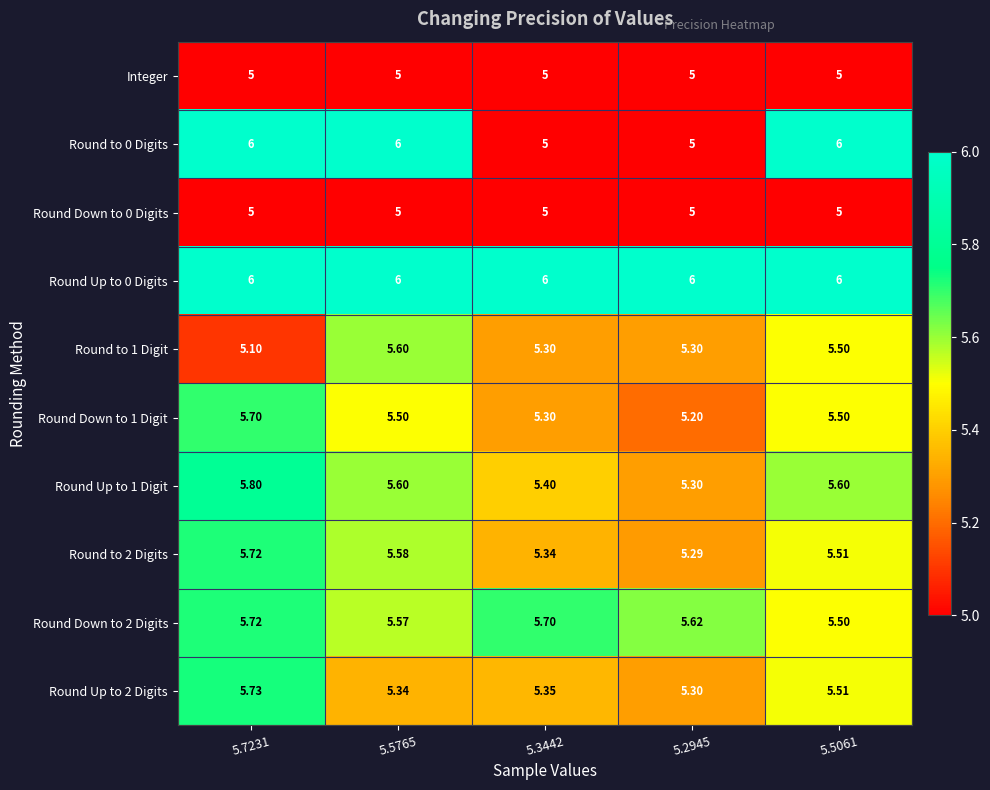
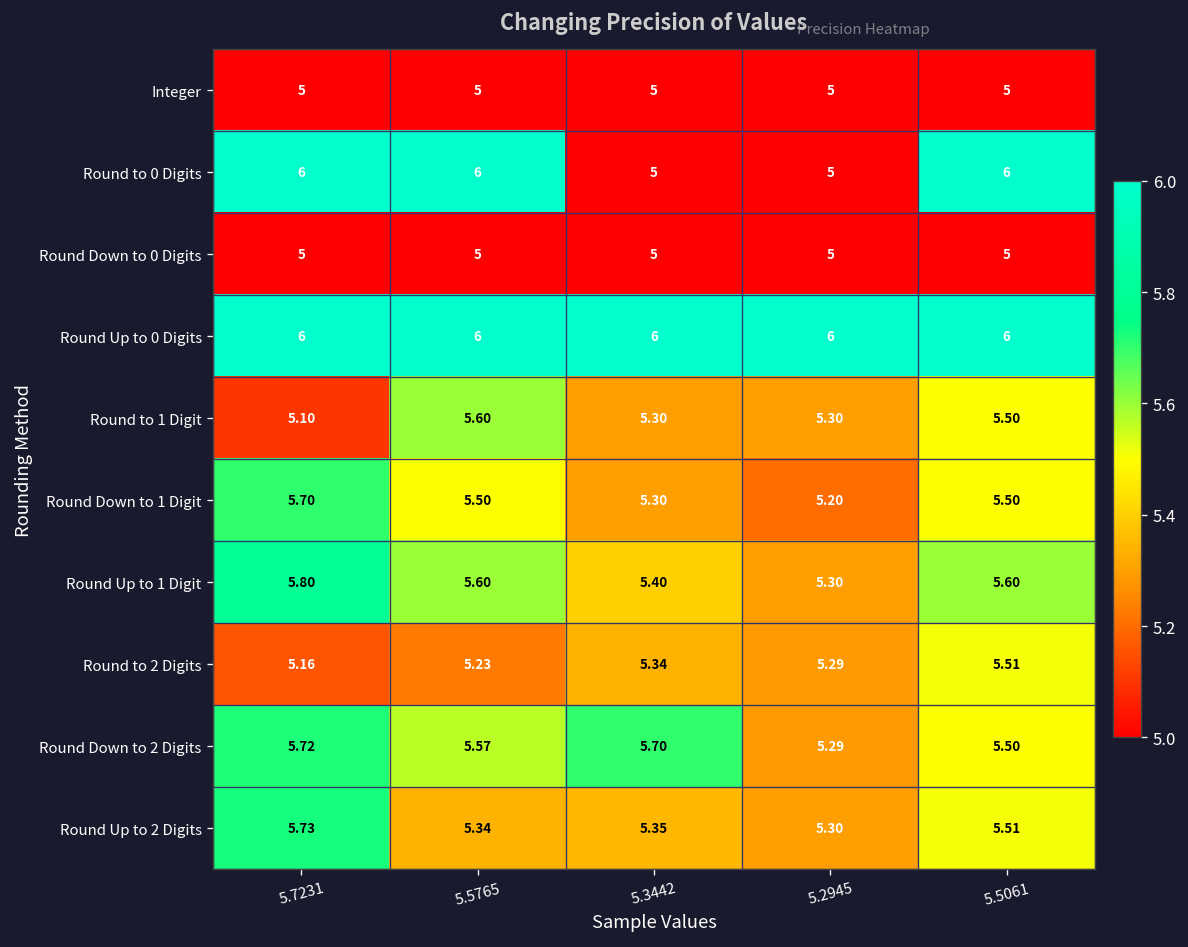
Round to 2 Digits, 5.7231: 5.72 -> 5.16
Round to 2 Digits, 5.5765: 5.58 -> 5.23
Round Down to 2 Digits, 5.2945: 5.62 -> 5.29
